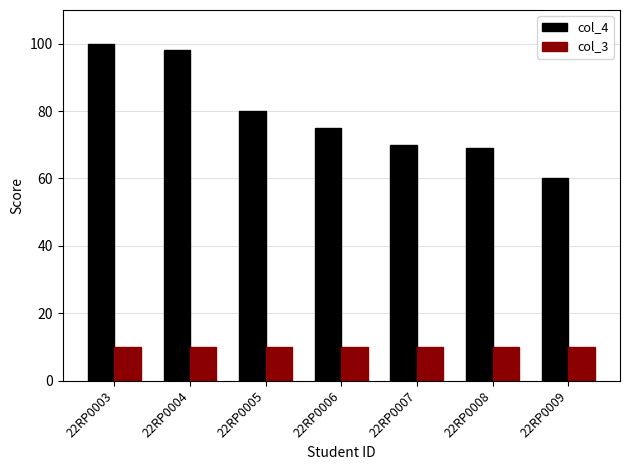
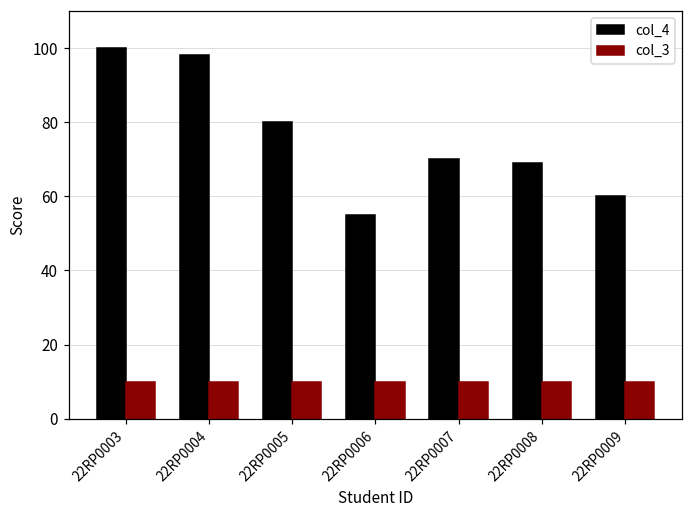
col_4, 22RP0006: 75 -> 55
